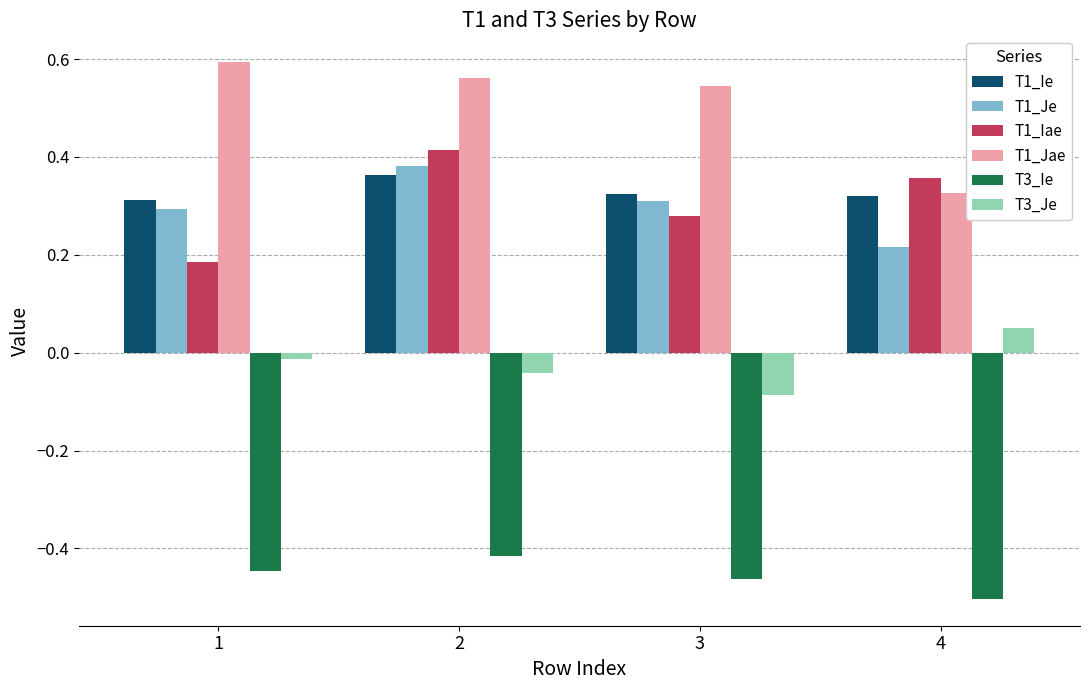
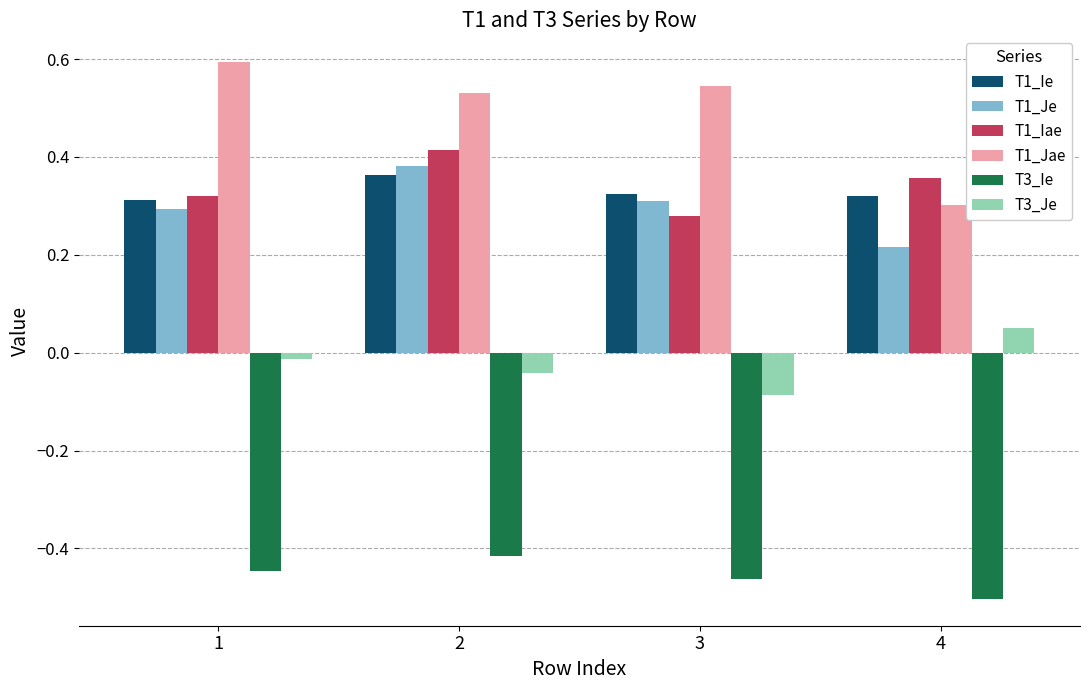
T1_Iae, 1: 0.19 -> 0.32
T1_Jae, 2: 0.56 -> 0.53
T1_Jae, 4: 0.33 -> 0.30
